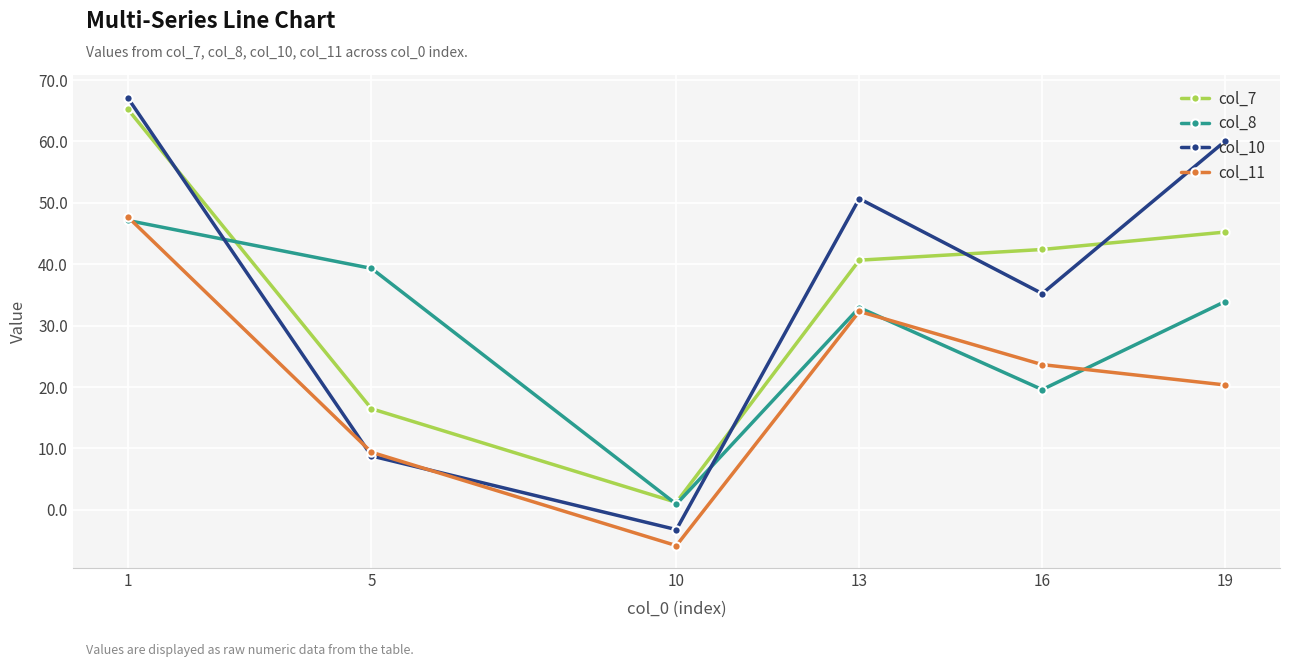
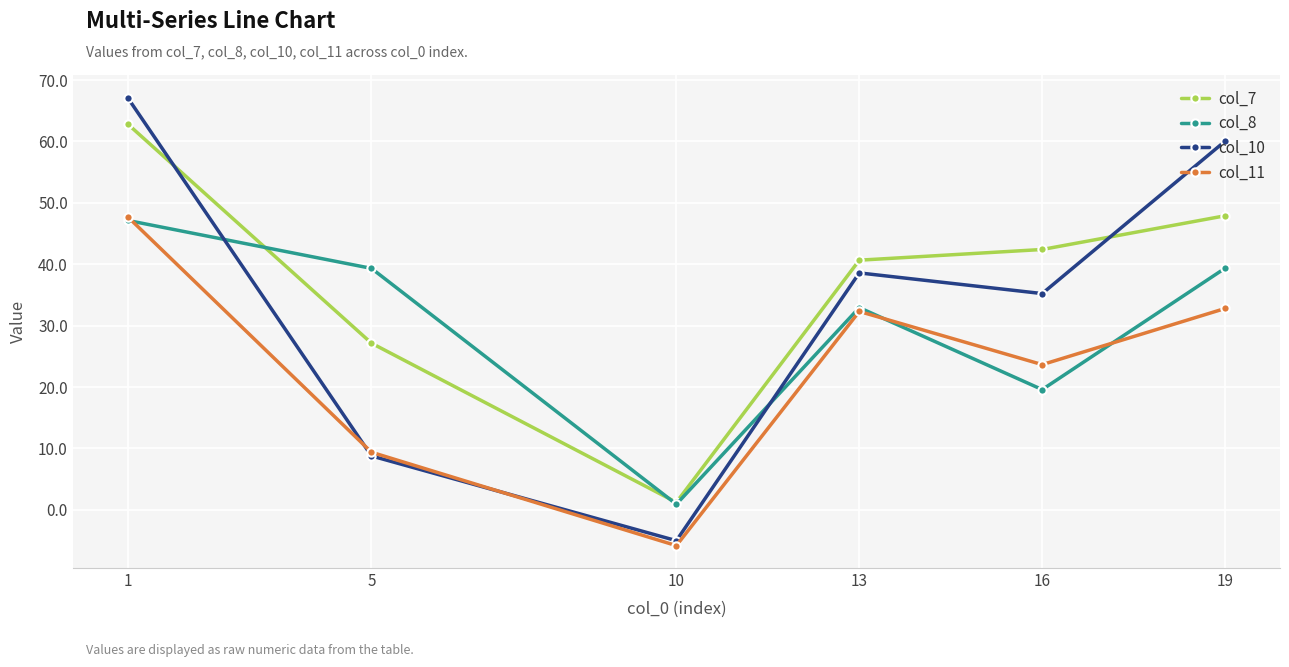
col_7, 1: 65 -> 63
col_7, 5: 16 -> 27
col_10, 10: -3 -> -5
col_10, 13: 51 -> 39
col_7, 19: 45 -> 48
col_8, 19: 34 -> 39
col_11, 19: 20 -> 33
